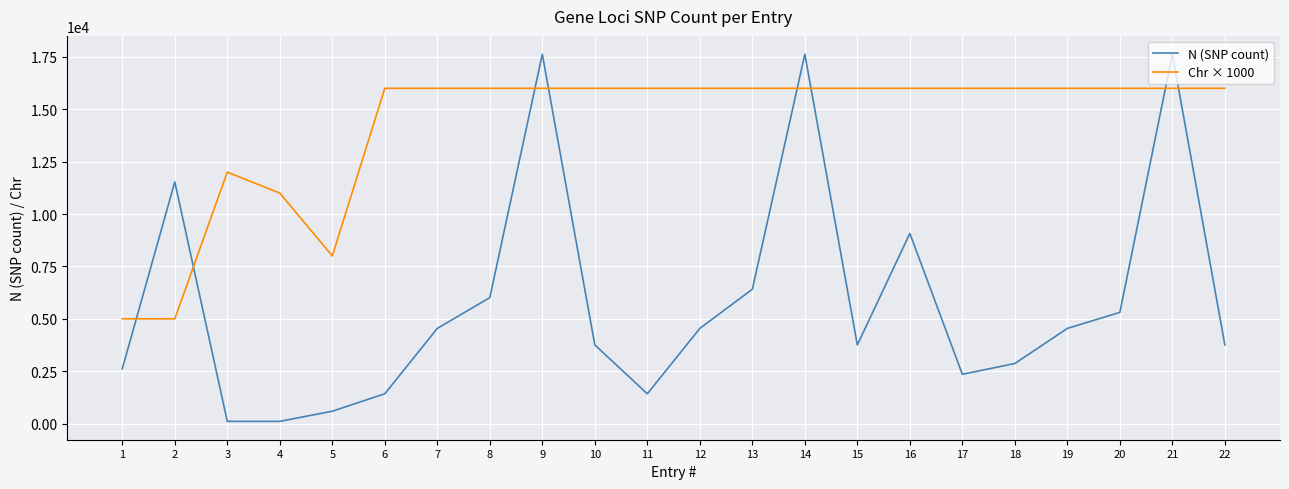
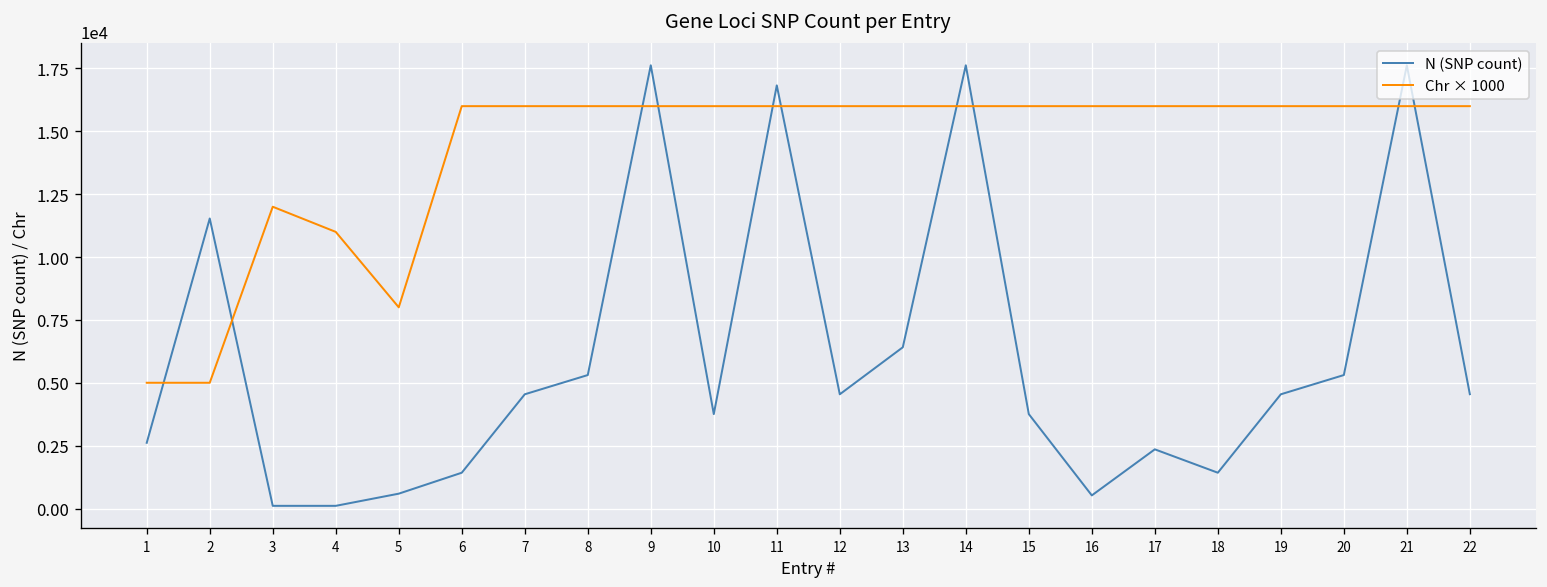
N (SNP count), 8: 6000 -> 5300
N (SNP count), 11: 1400 -> 16800
N (SNP count), 16: 9100 -> 500
N (SNP count), 18: 2900 -> 1400
N (SNP count), 22: 3800 -> 4500
